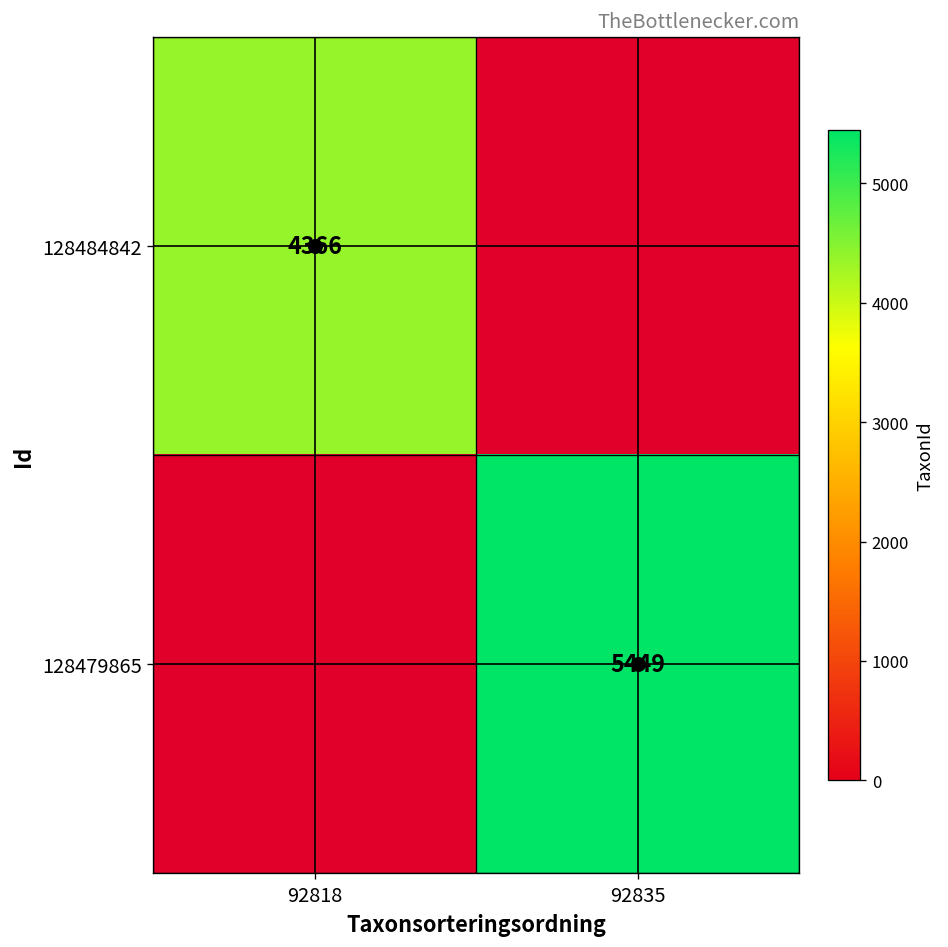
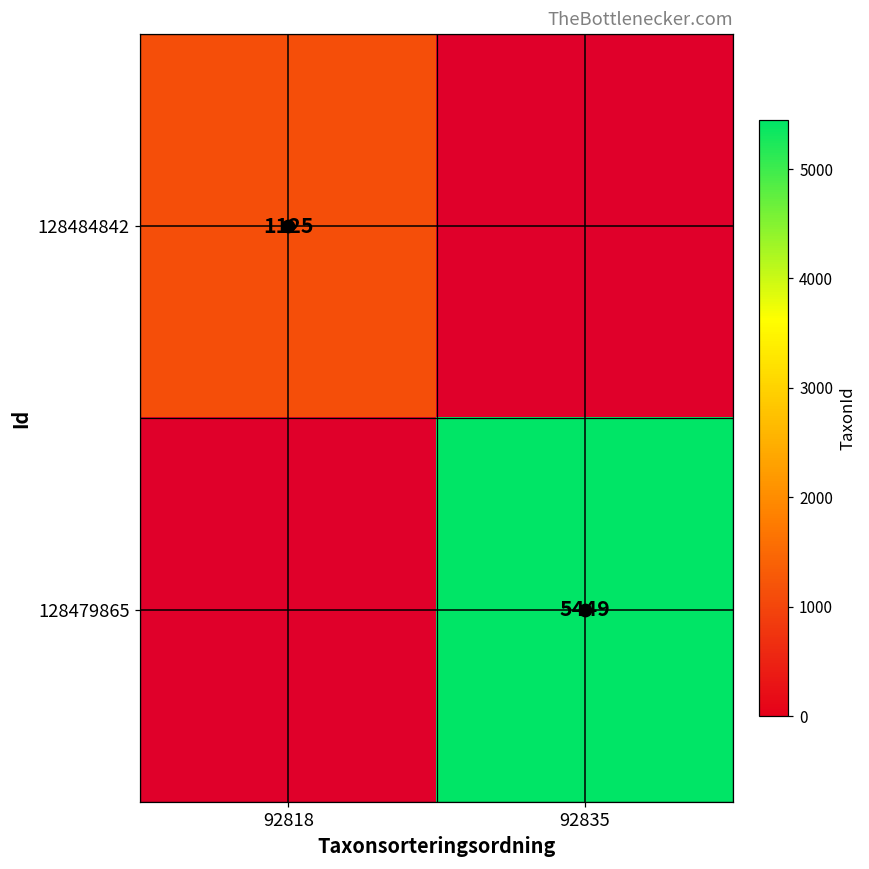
128484842, 92818: 4366 -> 1125
